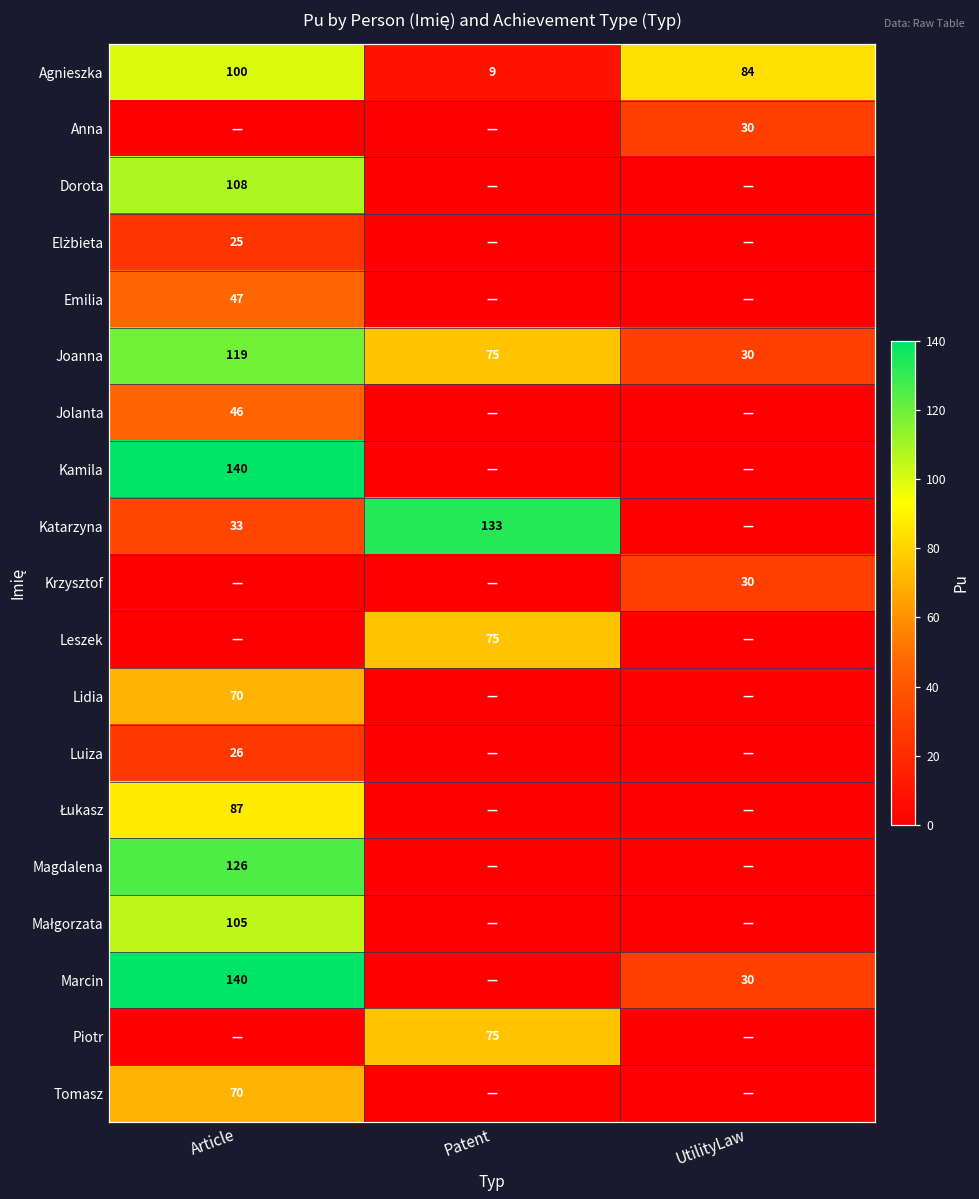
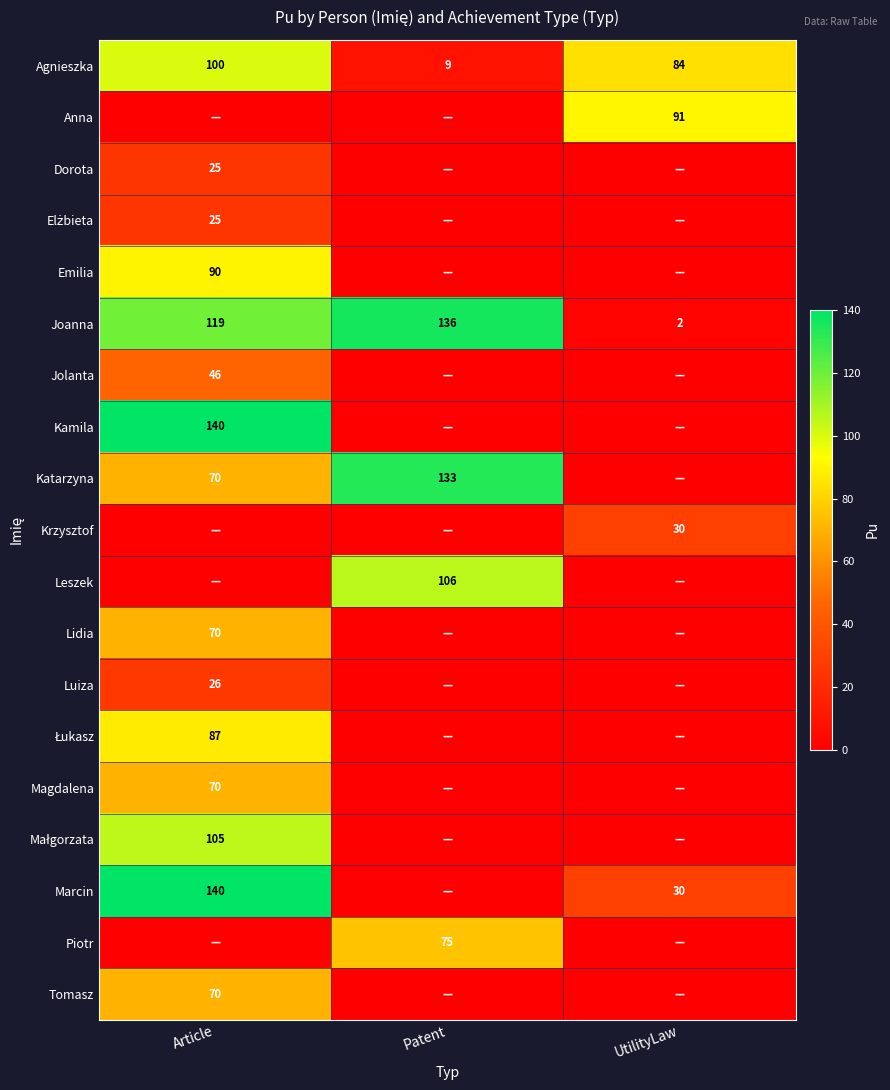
Anna, UtilityLaw: 30 -> 91
Dorota, Article: 108 -> 25
Emilia, Article: 47 -> 90
Joanna, Patent: 75 -> 136
Joanna, UtilityLaw: 30 -> 2
Katarzyna, Article: 33 -> 70
Leszek, Patent: 75 -> 106
Magdalena, Article: 126 -> 70
